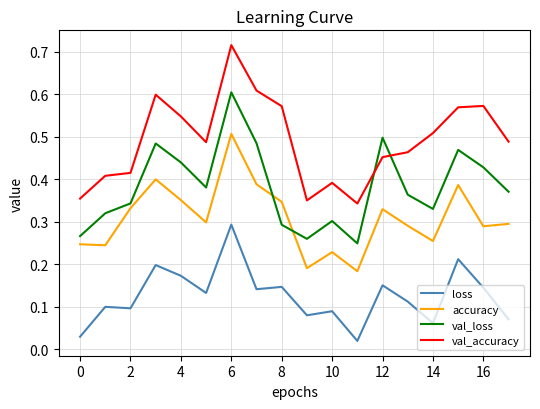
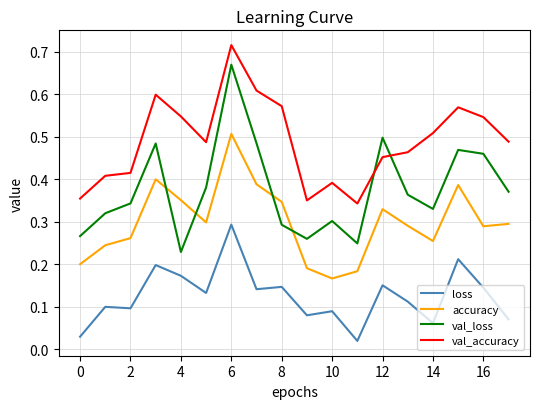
accuracy, 0: 0.25 -> 0.20
accuracy, 2: 0.33 -> 0.26
val_loss, 4: 0.44 -> 0.23
val_loss, 6: 0.60 -> 0.67
accuracy, 10: 0.23 -> 0.17
val_loss, 16: 0.43 -> 0.46
val_accuracy, 16: 0.57 -> 0.55
